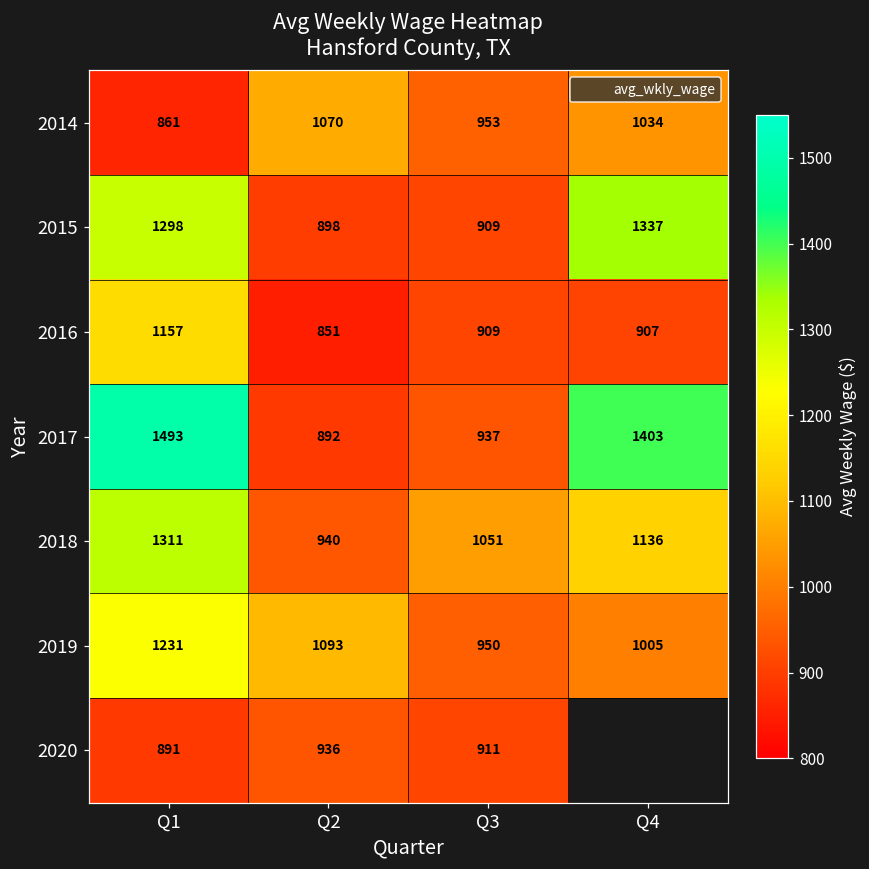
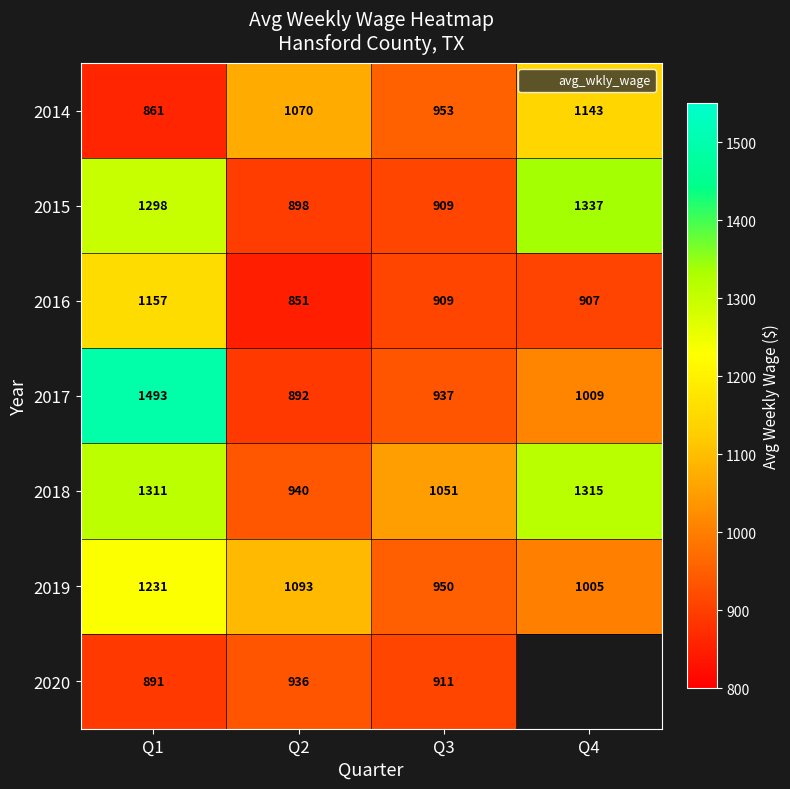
2014, Q4: 1034 -> 1143
2017, Q4: 1403 -> 1009
2018, Q4: 1136 -> 1315
